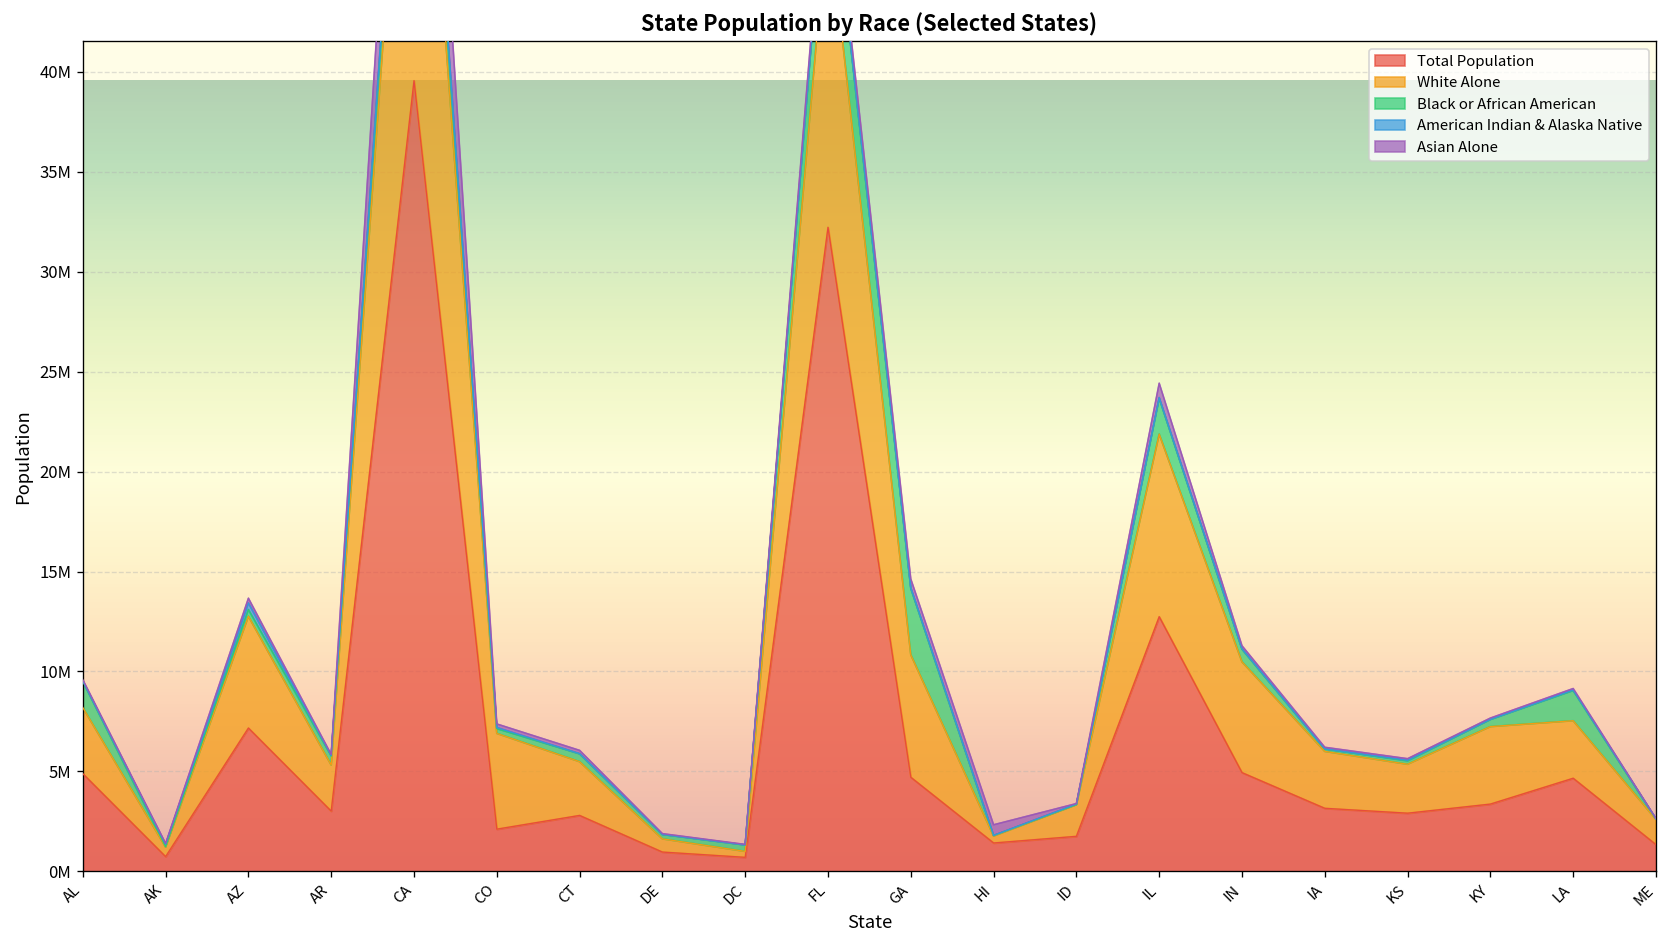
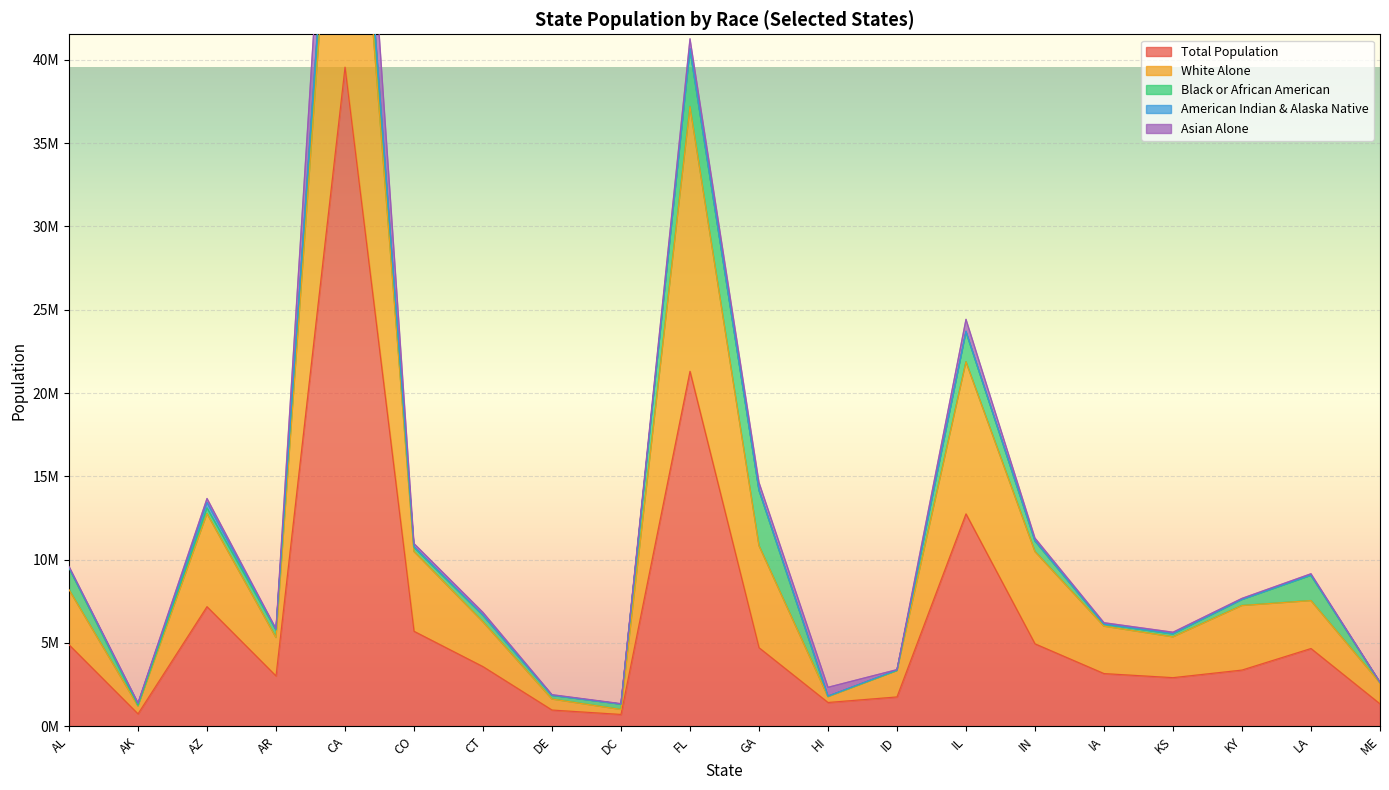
Total Population, CO: 2100000 -> 5700000
Total Population, CT: 2800000 -> 3600000
Total Population, FL: 32200000 -> 21300000
